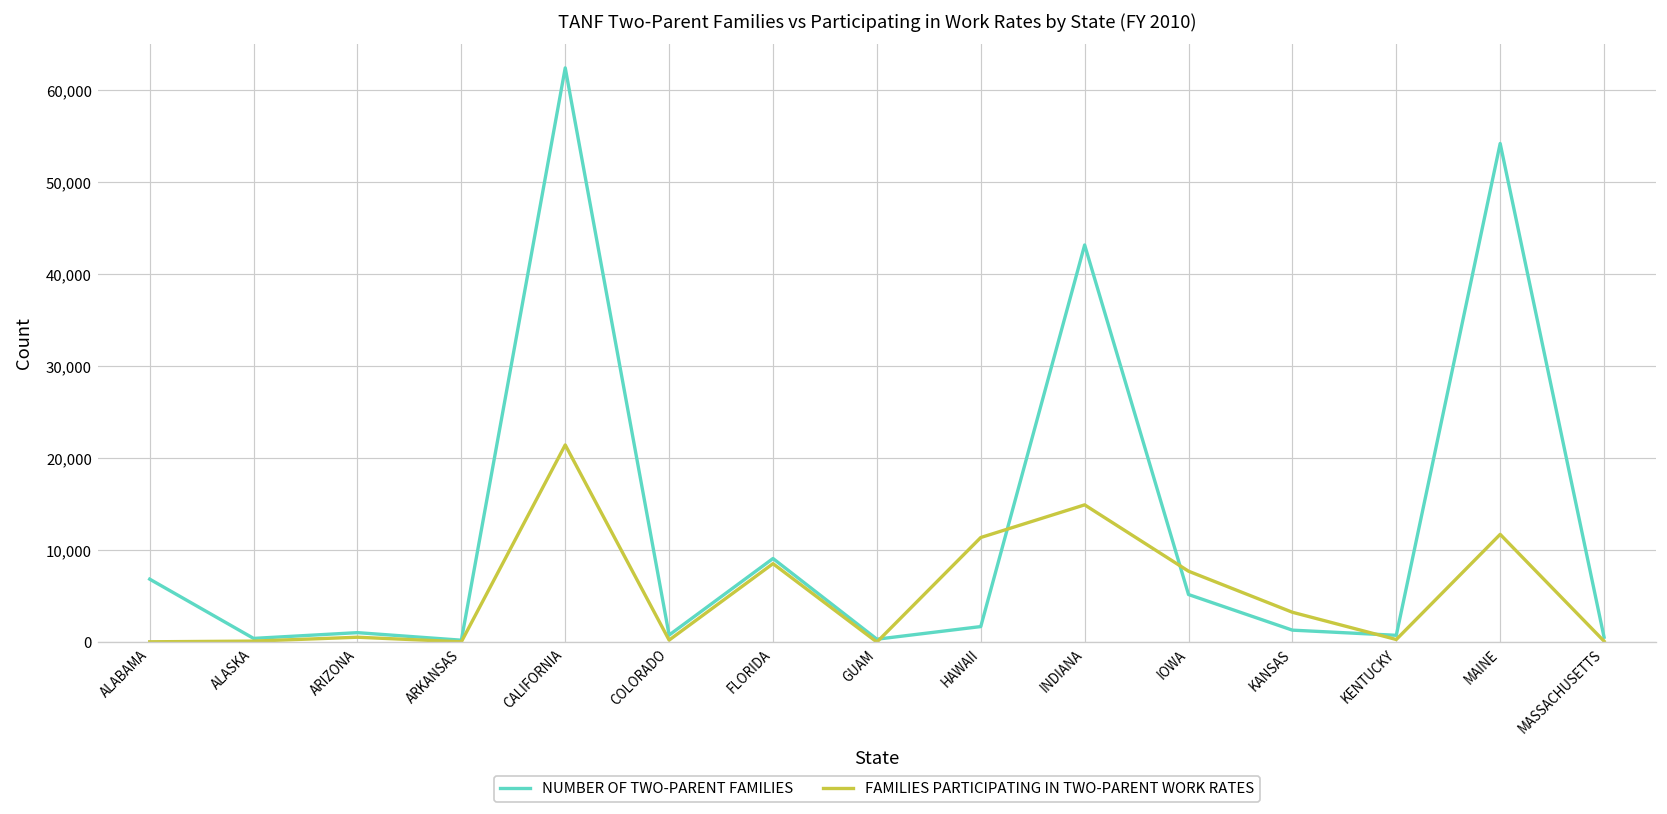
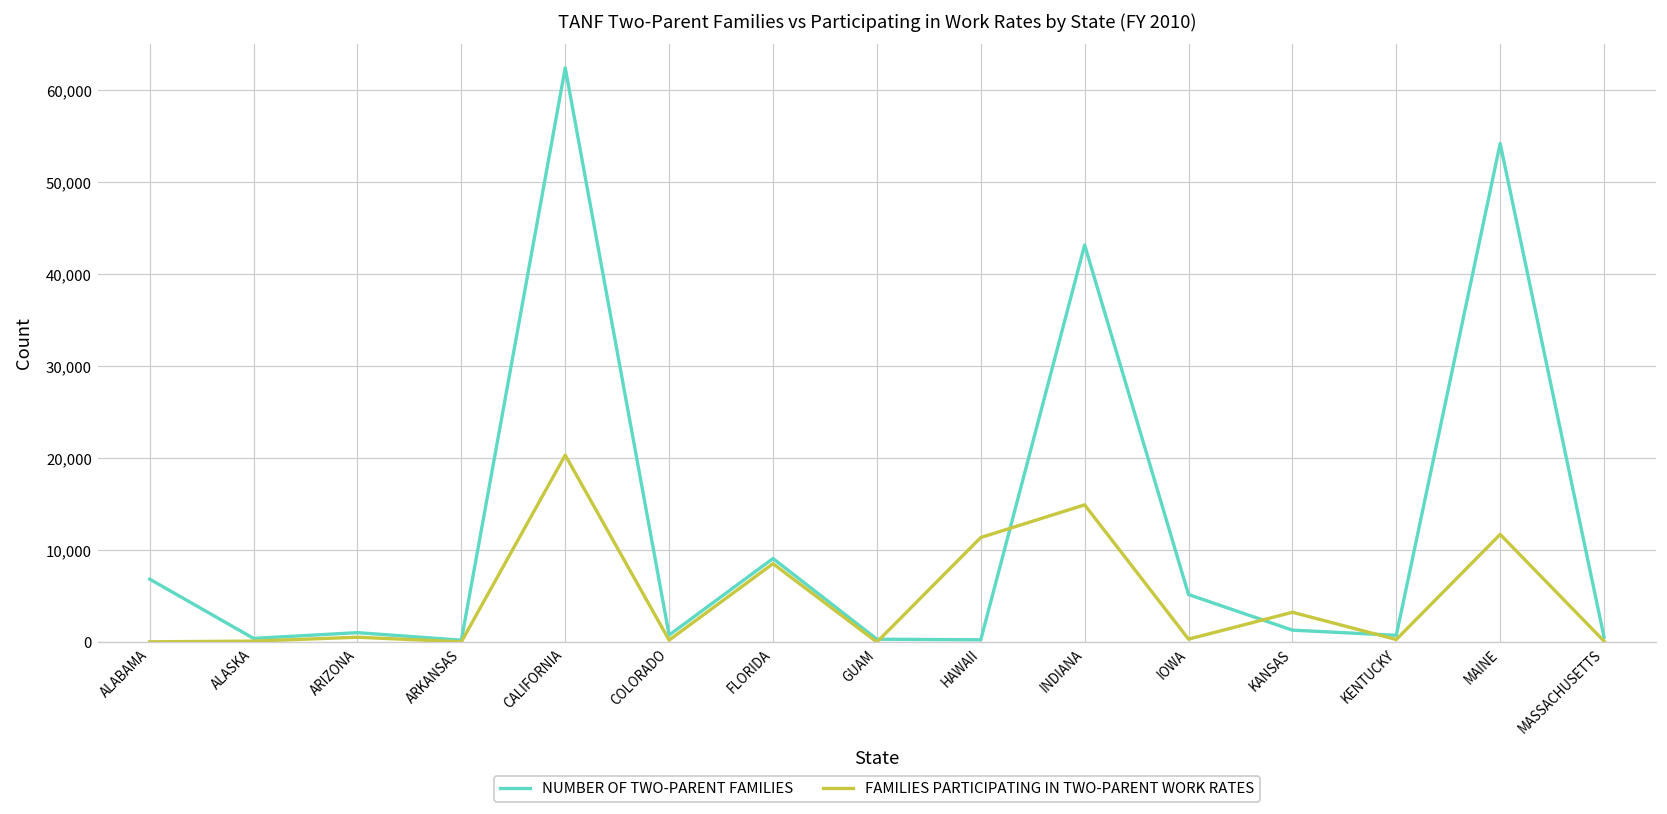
FAMILIES PARTICIPATING IN TWO-PARENT WORK RATES, CALIFORNIA: 21,000 -> 20,000
NUMBER OF TWO-PARENT FAMILIES, HAWAII: 2,000 -> 0
FAMILIES PARTICIPATING IN TWO-PARENT WORK RATES, IOWA: 8,000 -> 0
